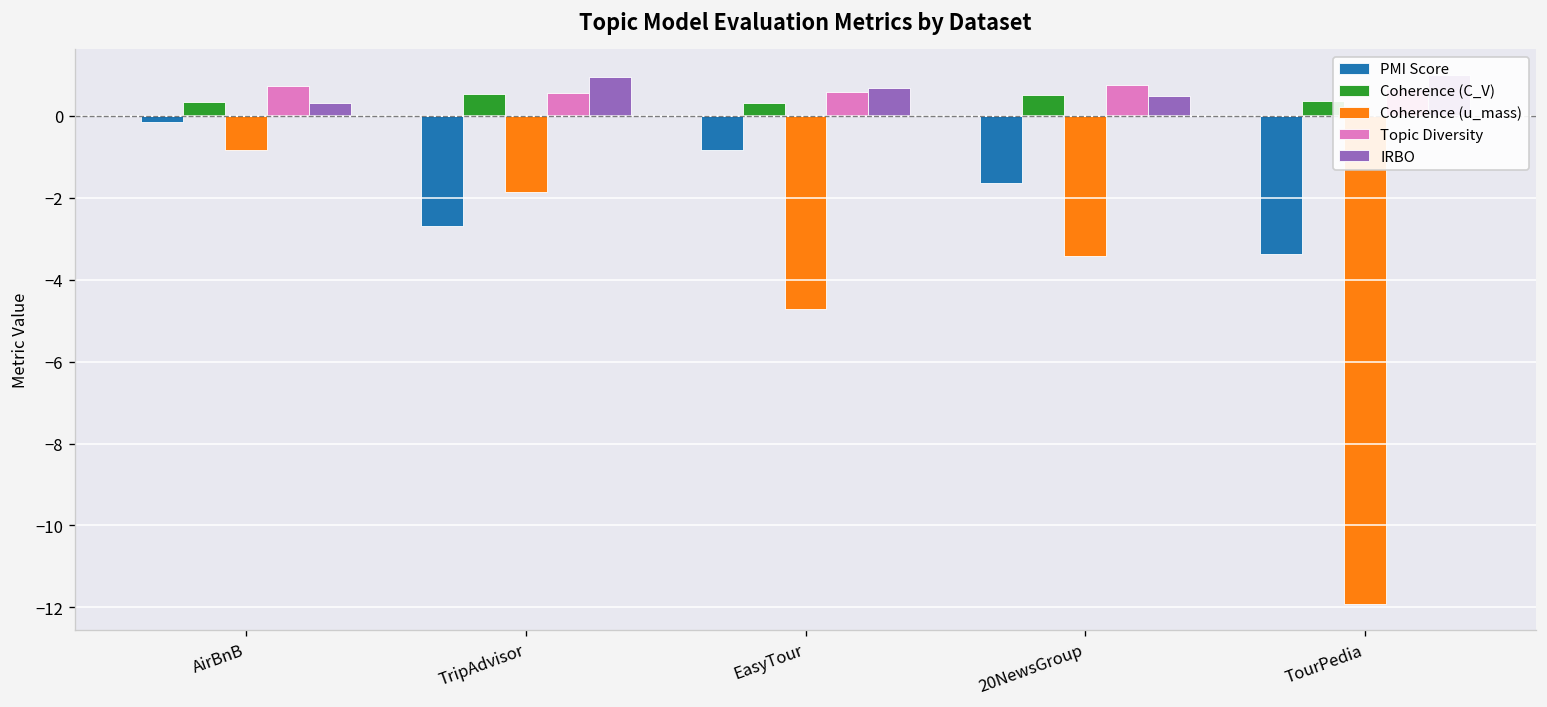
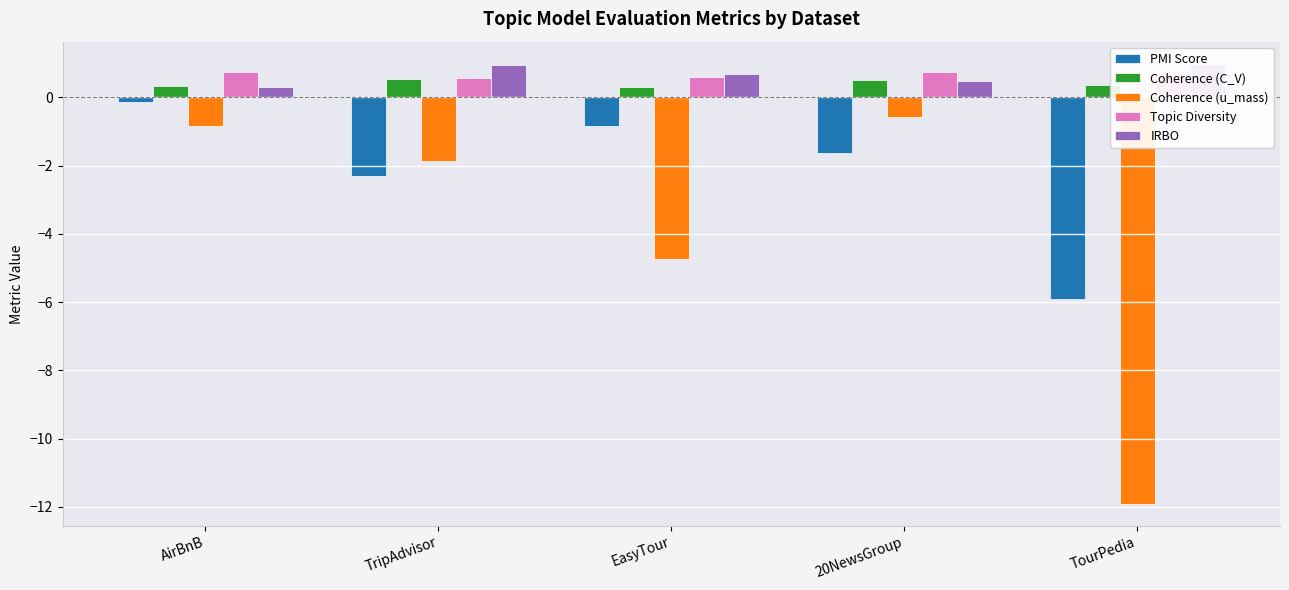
PMI Score, TripAdvisor: -2.7 -> -2.3
Coherence (u_mass), 20NewsGroup: -3.4 -> -0.6
PMI Score, TourPedia: -3.4 -> -5.9
